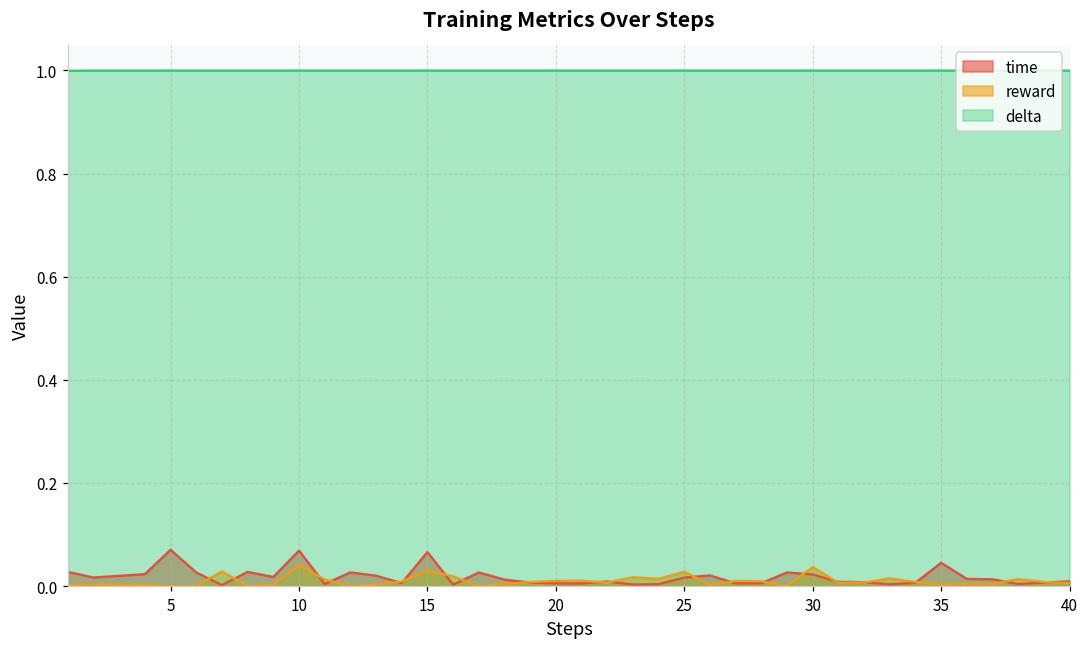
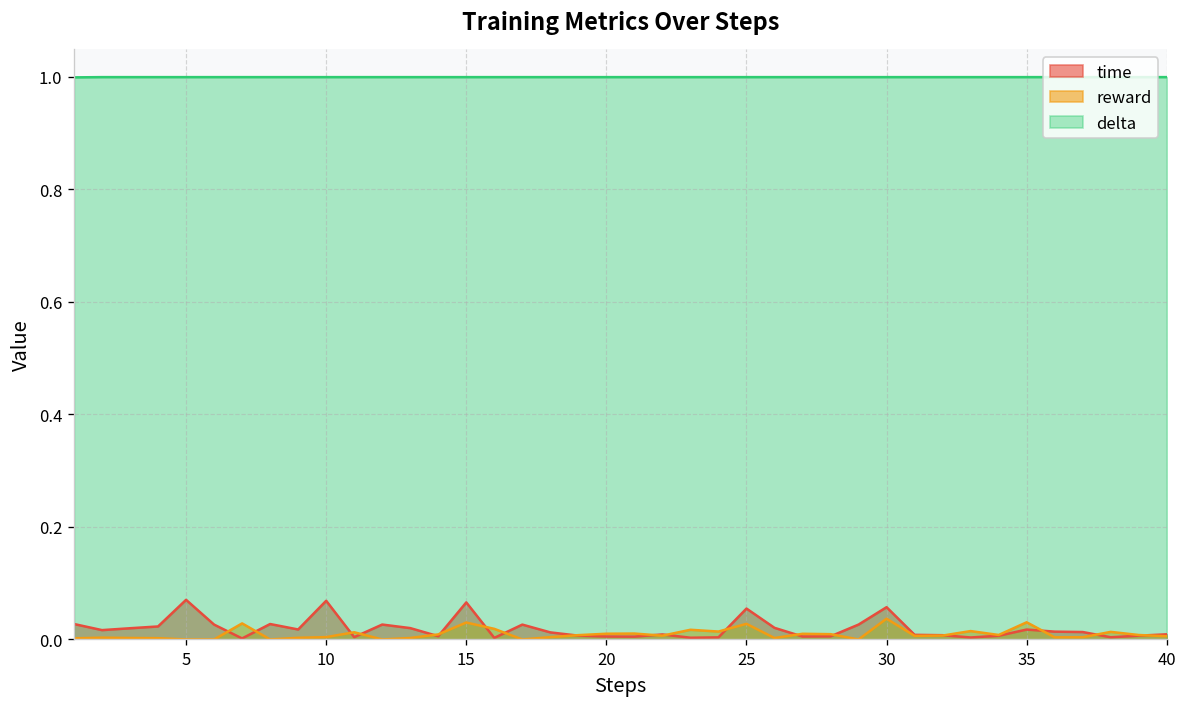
reward, 10: 0.04 -> 0.00
time, 25: 0.02 -> 0.05
time, 30: 0.02 -> 0.06
time, 35: 0.05 -> 0.02
reward, 35: 0.00 -> 0.03
